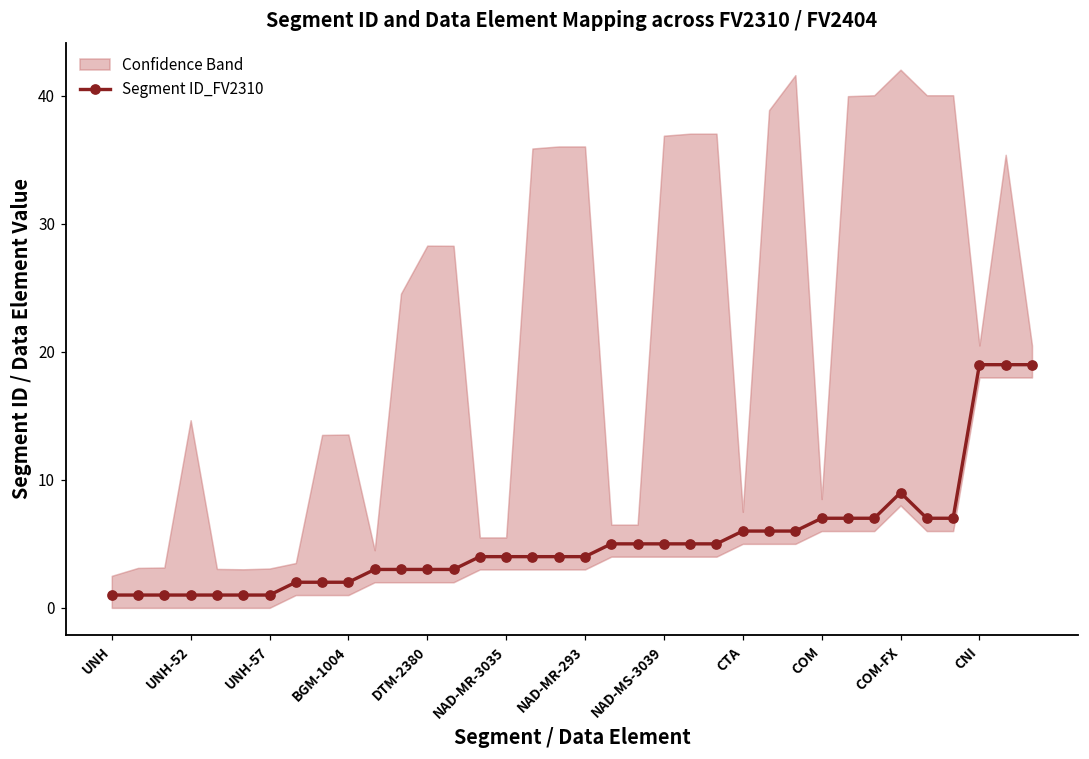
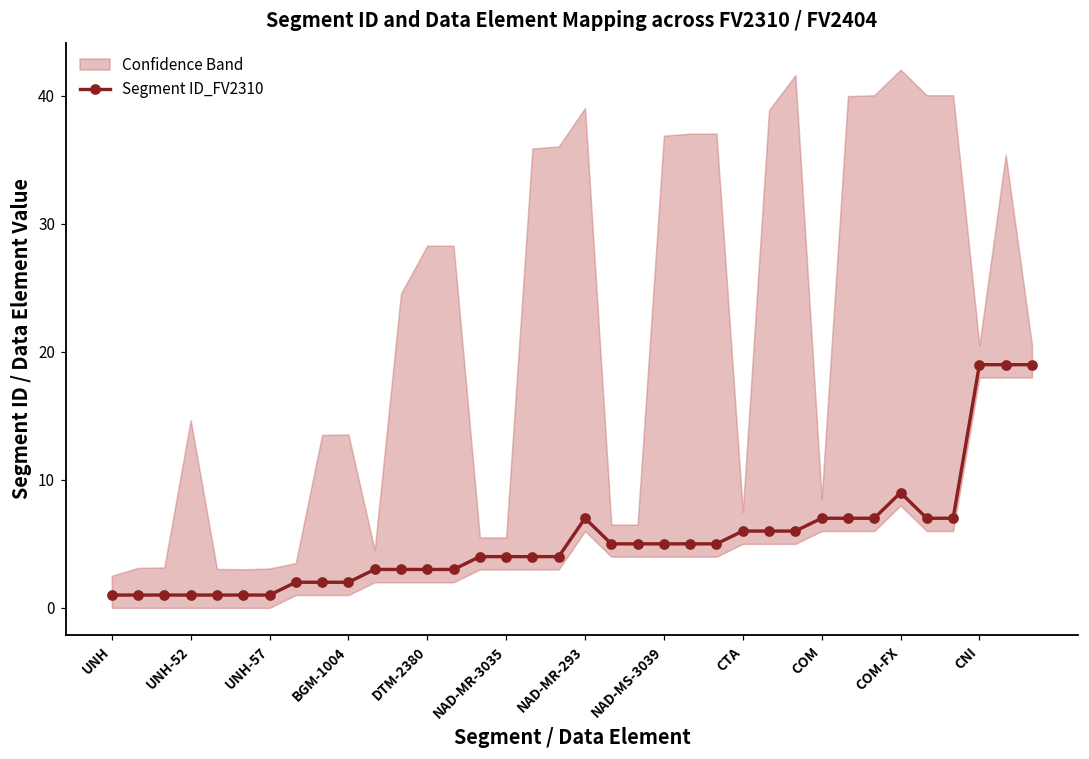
Segment ID_FV2310, NAD-MR-293: 4 -> 7
